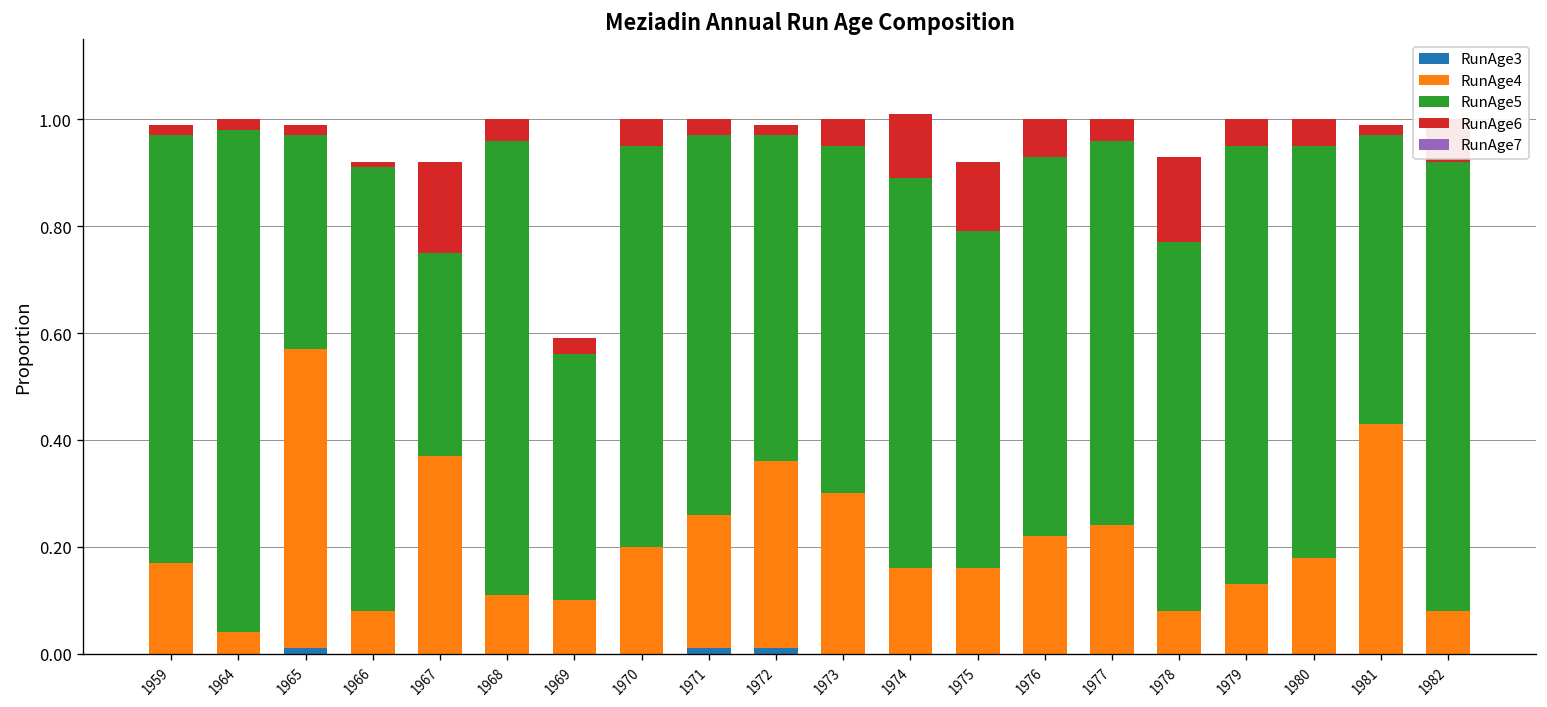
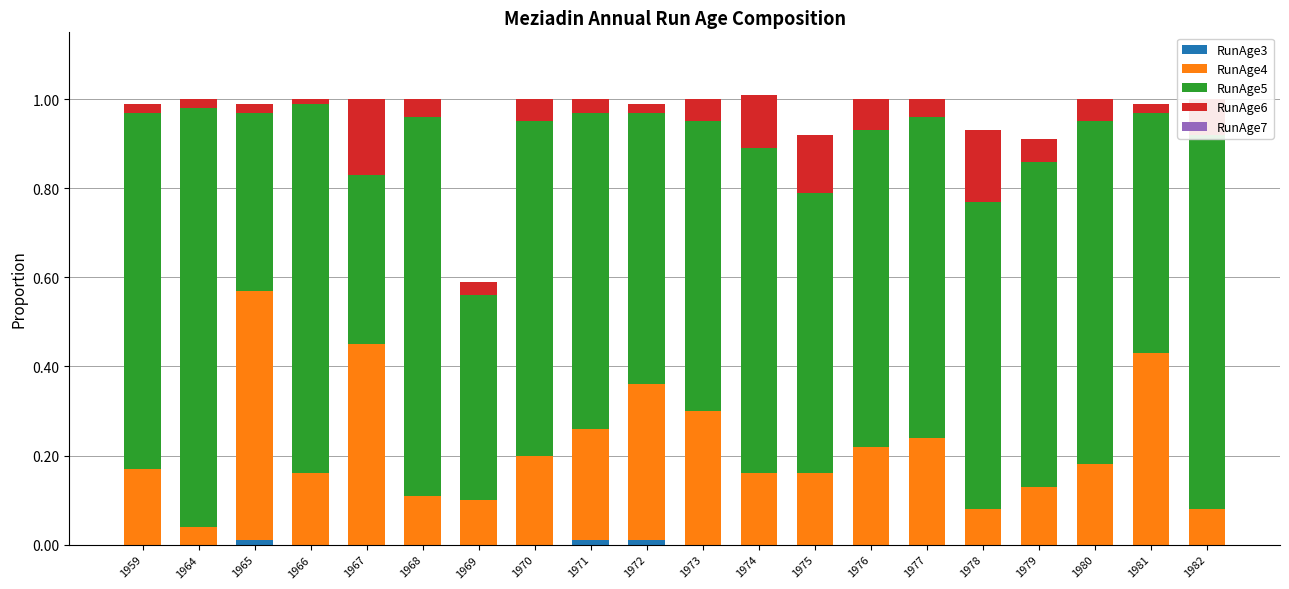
RunAge4, 1966: 0.08 -> 0.16
RunAge4, 1967: 0.37 -> 0.45
RunAge5, 1979: 0.82 -> 0.73
